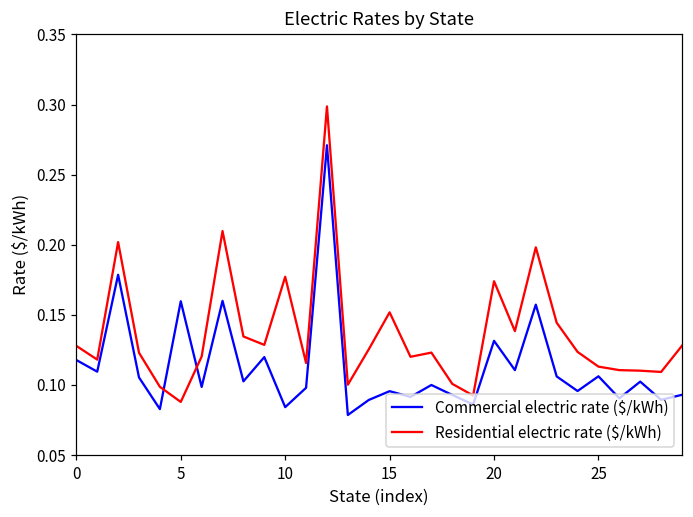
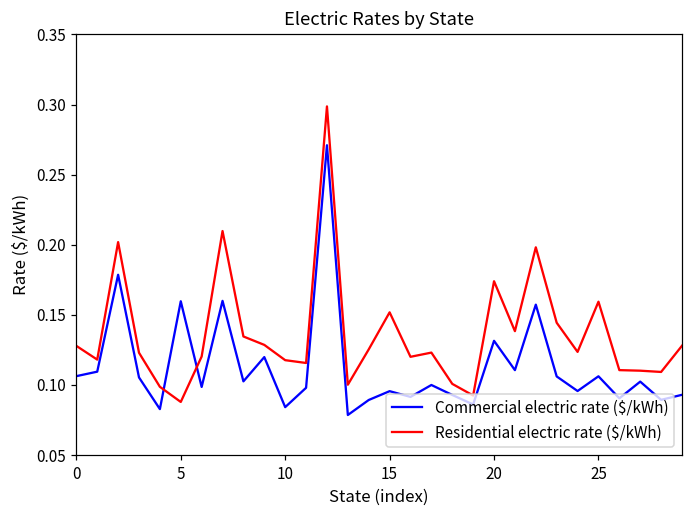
Commercial electric rate ($/kWh), 0: 0.118 -> 0.106
Residential electric rate ($/kWh), 10: 0.177 -> 0.118
Residential electric rate ($/kWh), 25: 0.113 -> 0.159
